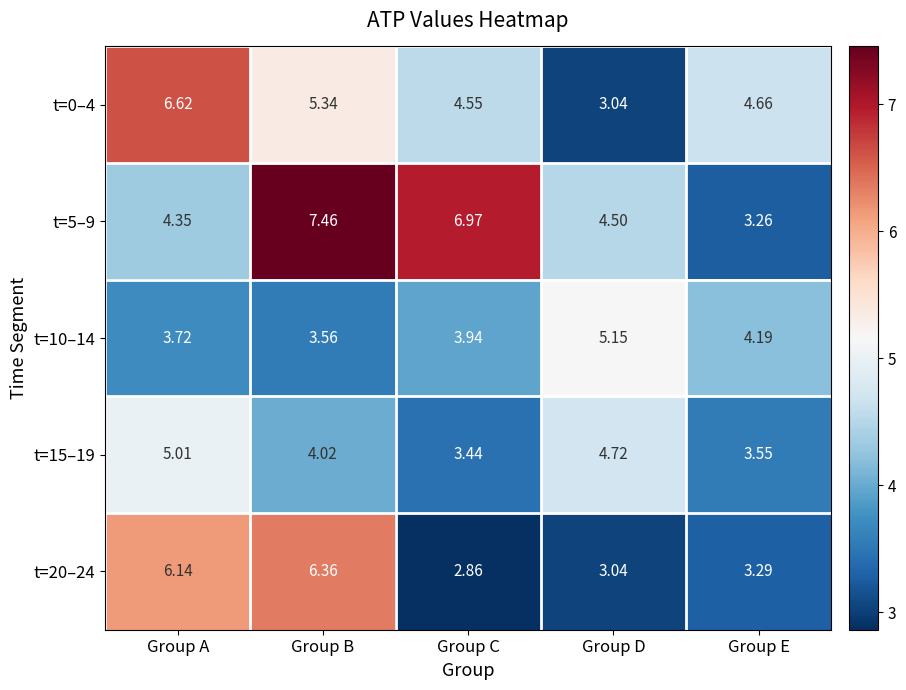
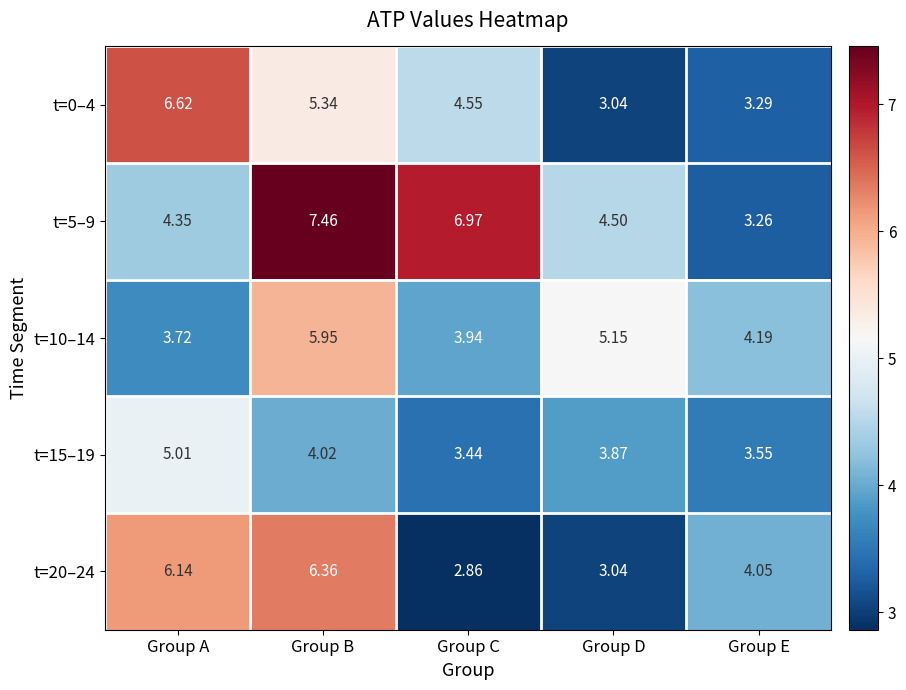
t=0–4, Group E: 4.66 -> 3.29
t=10–14, Group B: 3.56 -> 5.95
t=15–19, Group D: 4.72 -> 3.87
t=20–24, Group E: 3.29 -> 4.05
